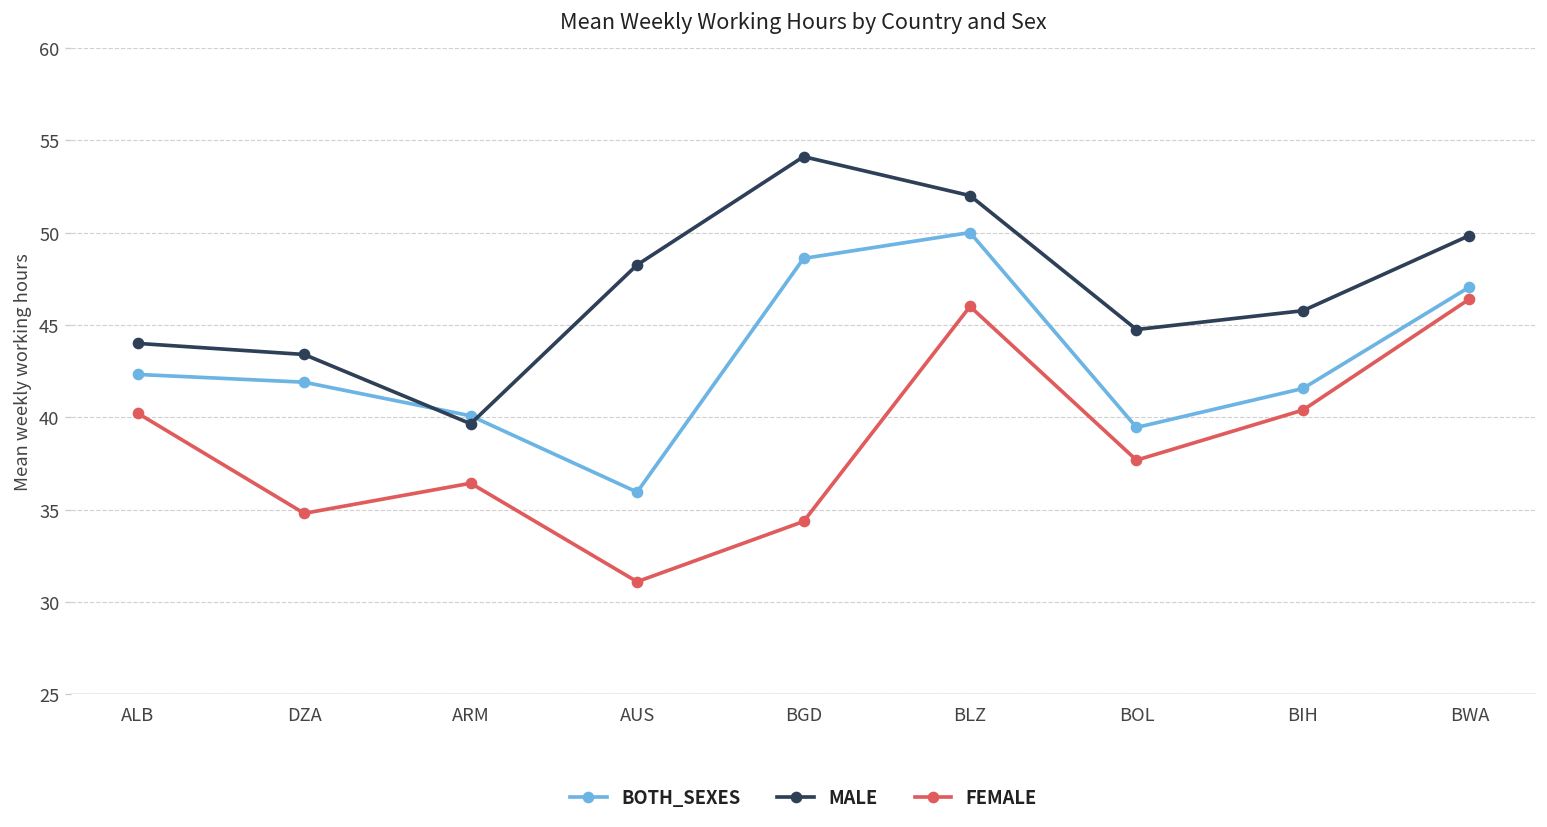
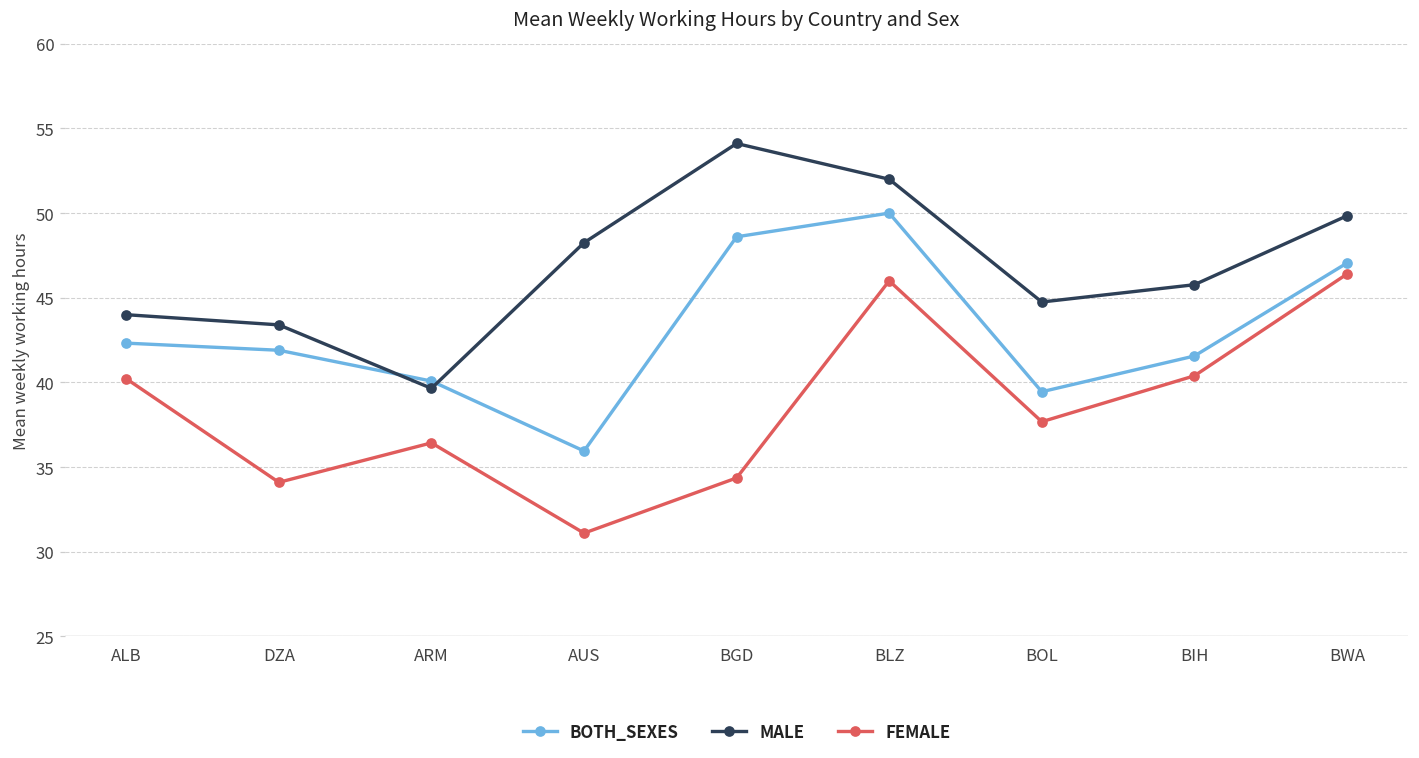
FEMALE, DZA: 34.8 -> 34.1
